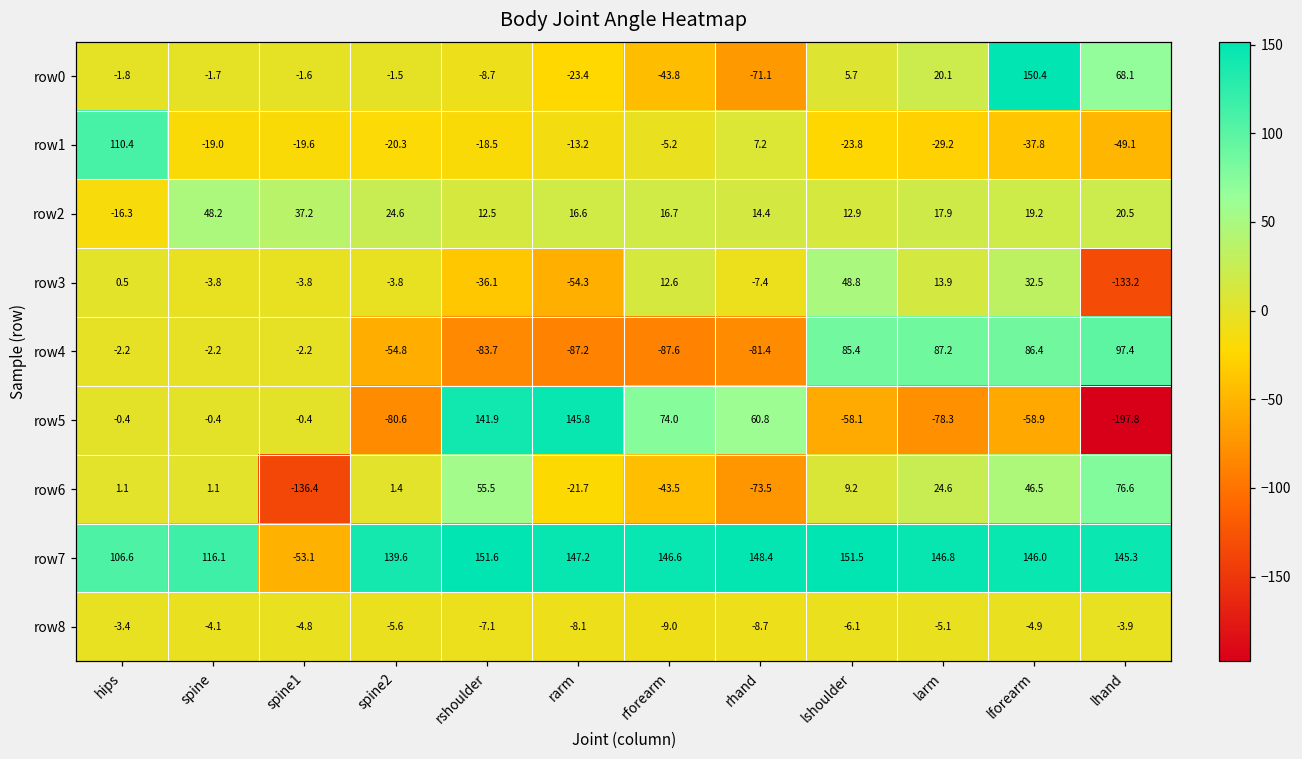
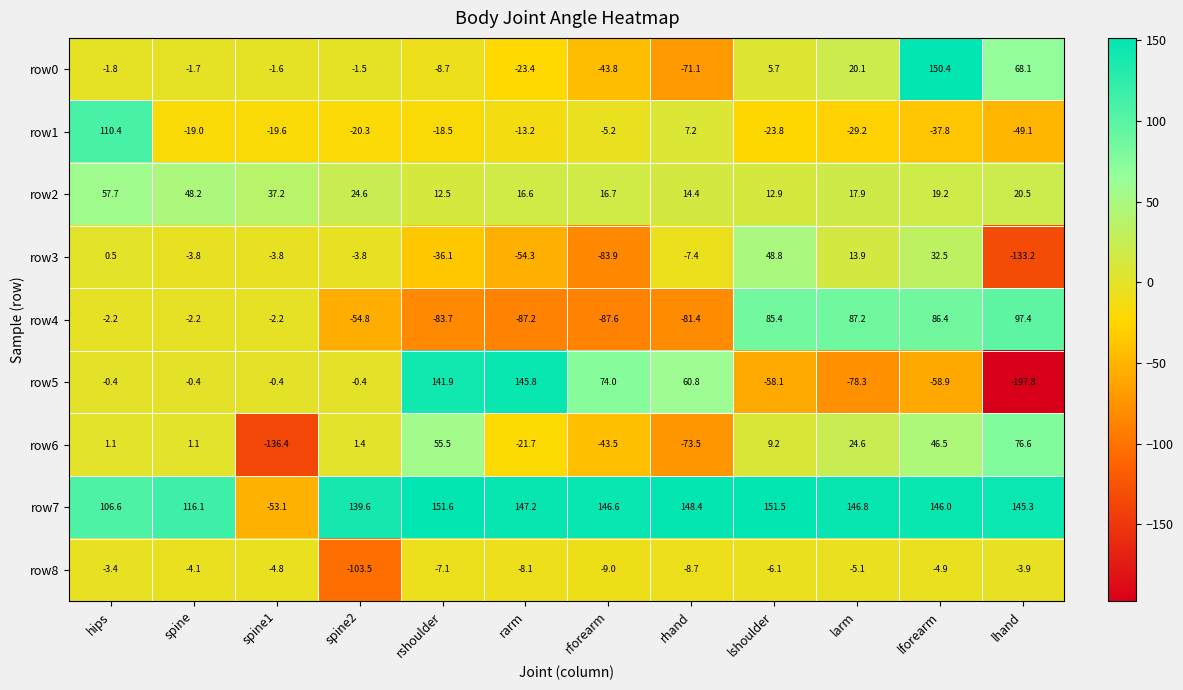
row2, hips: -16.3 -> 57.7
row3, rforearm: 12.6 -> -83.9
row5, spine2: -80.6 -> -0.4
row8, spine2: -5.6 -> -103.5
